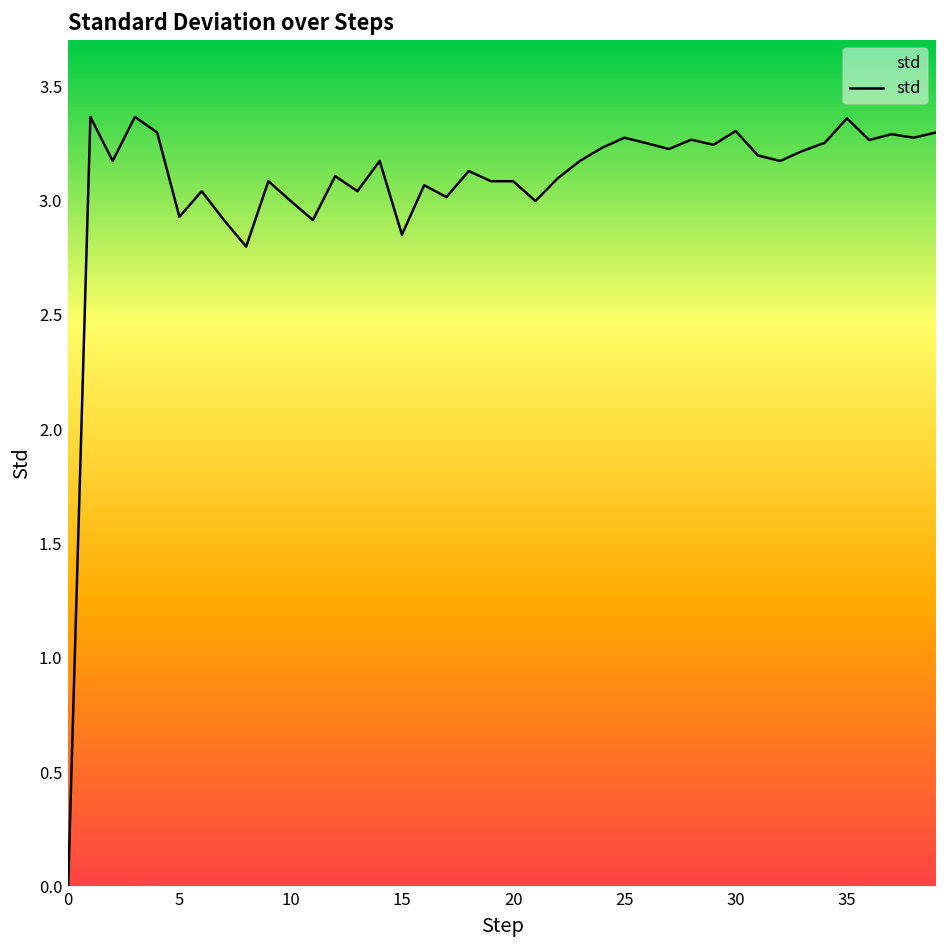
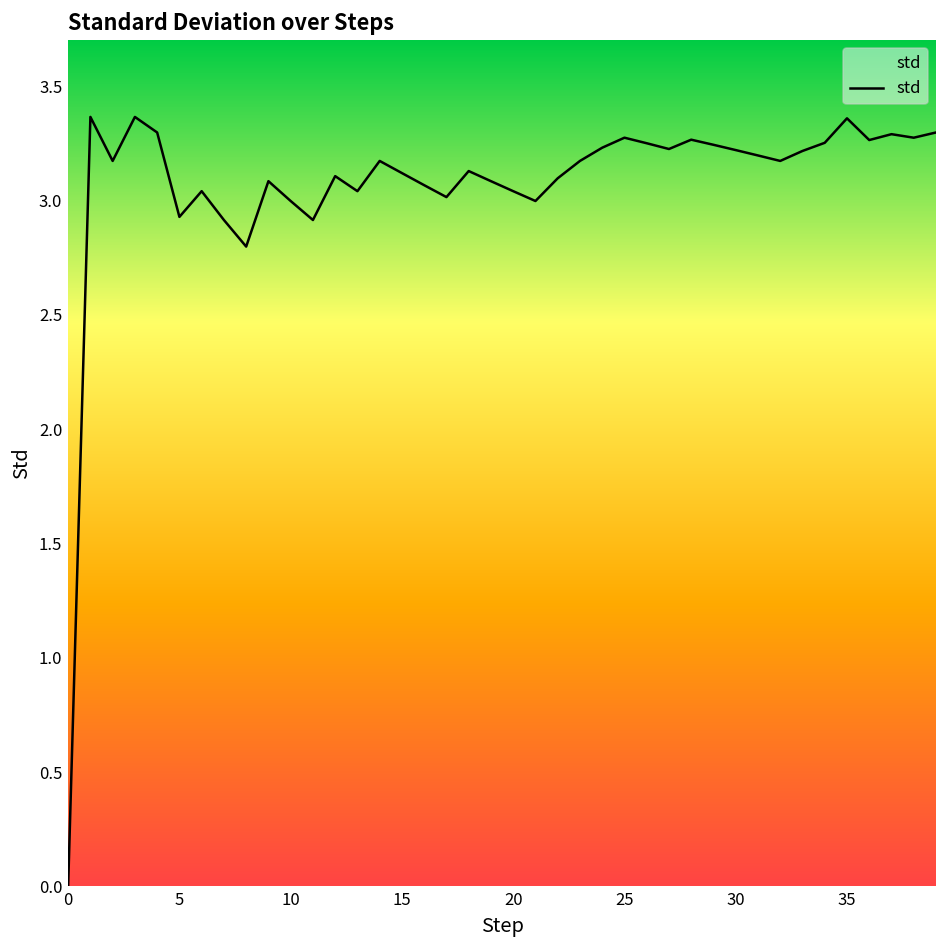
15: 2.85 -> 3.12
20: 3.09 -> 3.04
30: 3.30 -> 3.22
